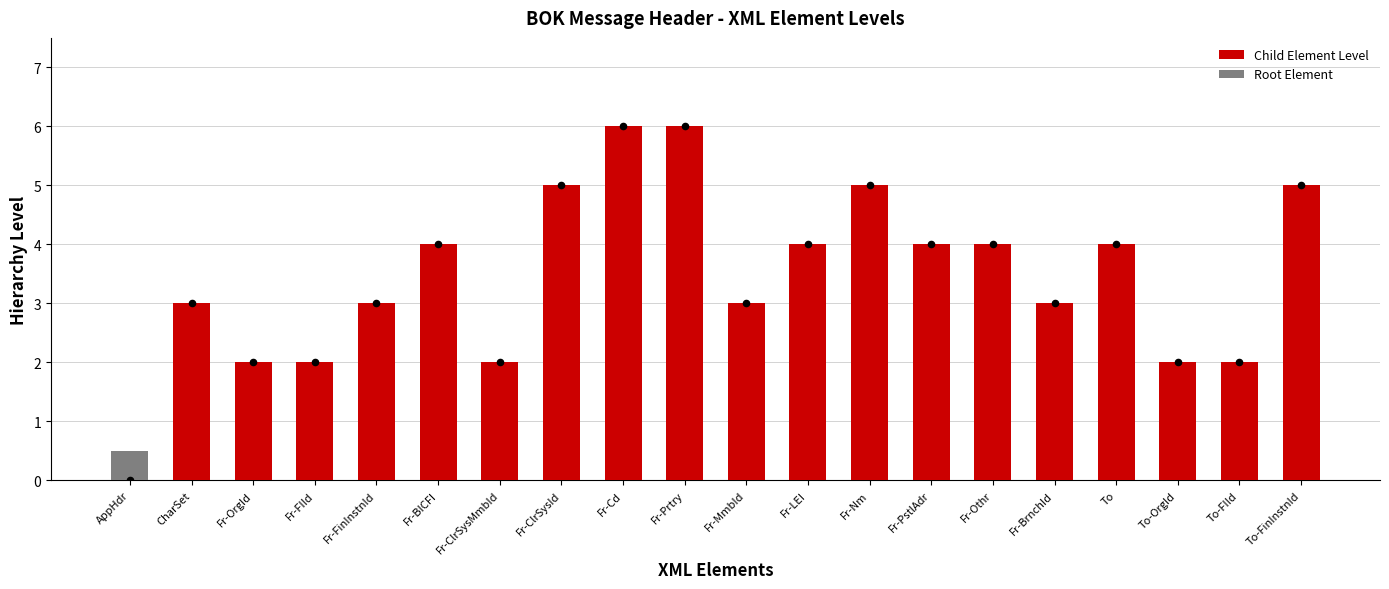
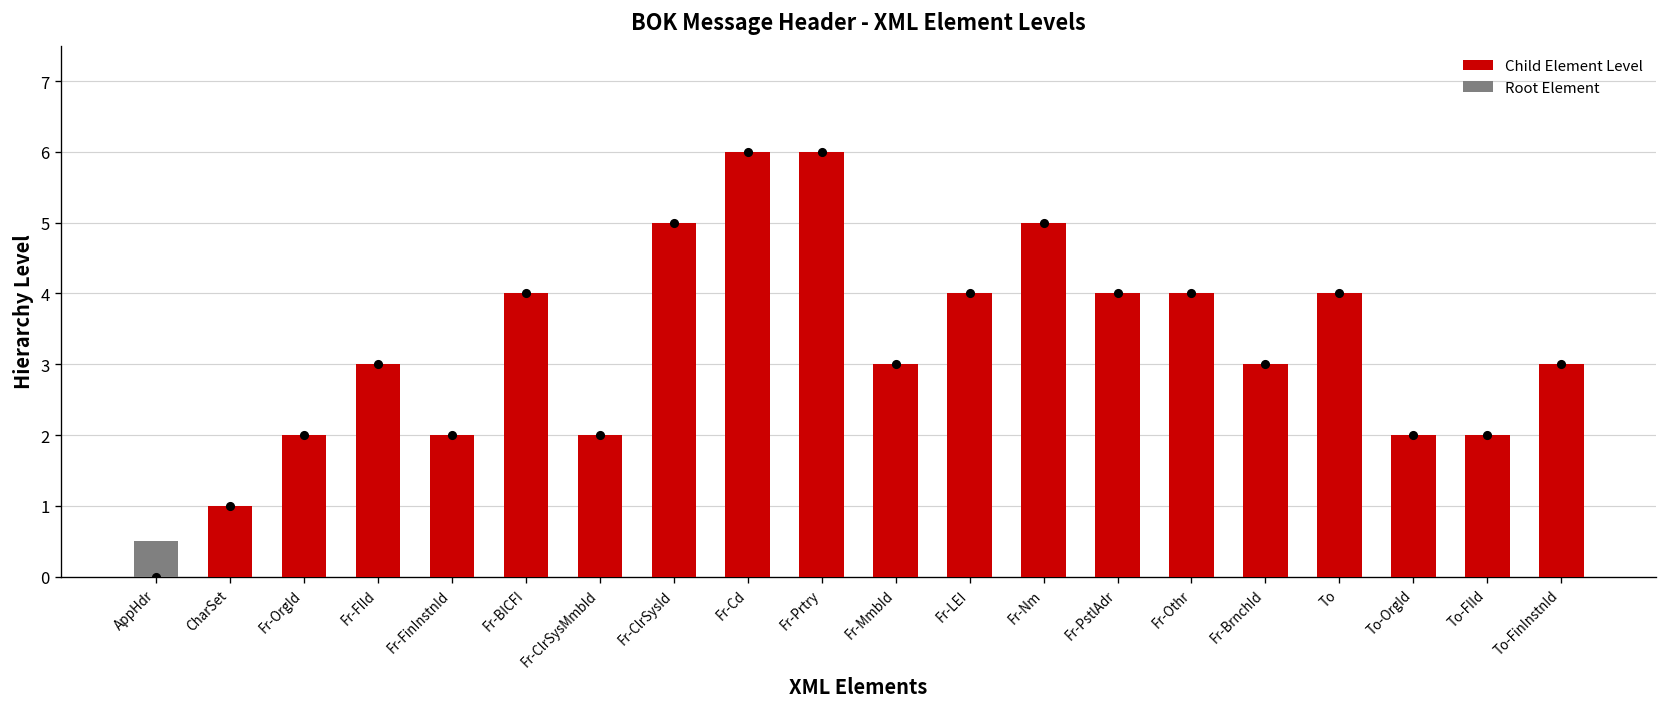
Child Element Level, CharSet: 3 -> 1
Child Element Level, Fr-FIId: 2 -> 3
Child Element Level, Fr-FinInstnId: 3 -> 2
Child Element Level, To-FinInstnId: 5 -> 3
